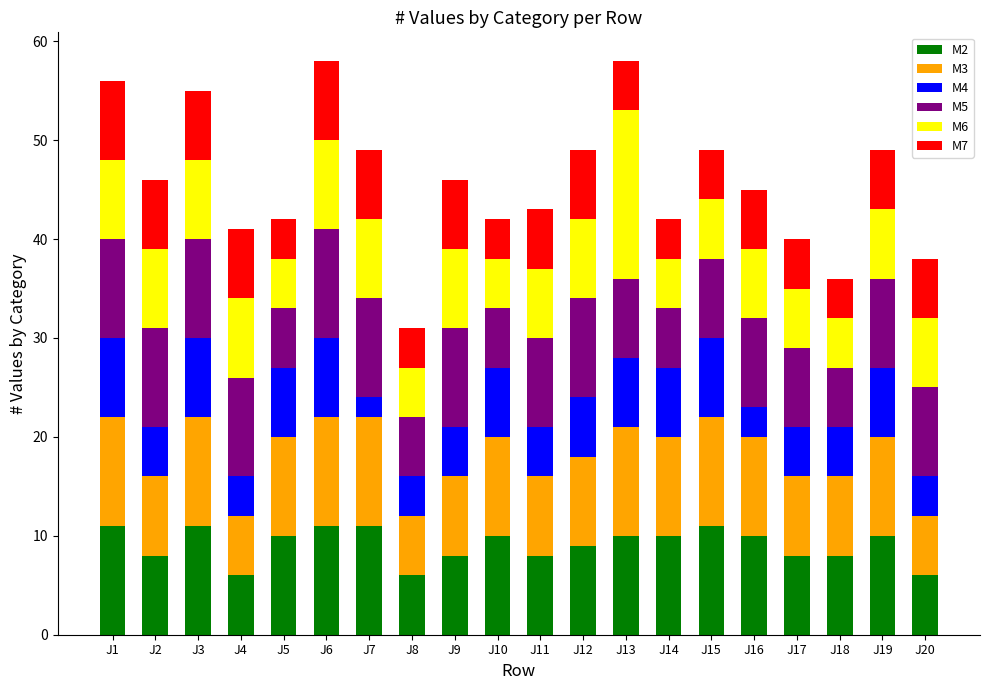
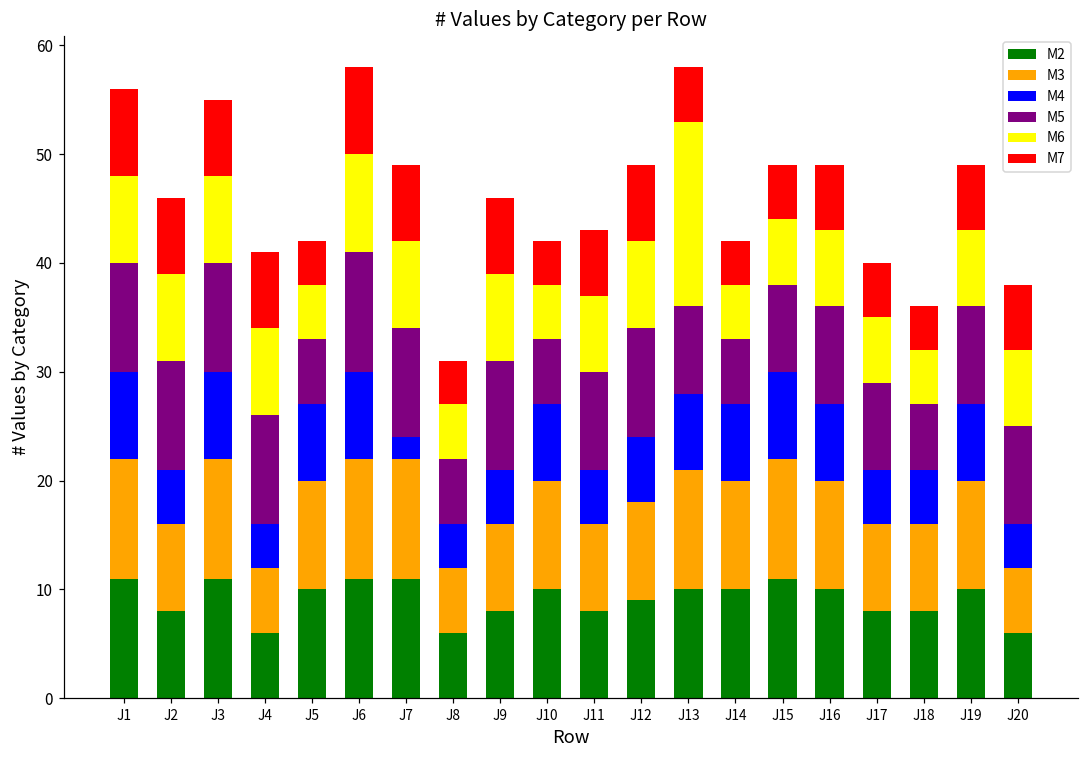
M4, J16: 3 -> 7
